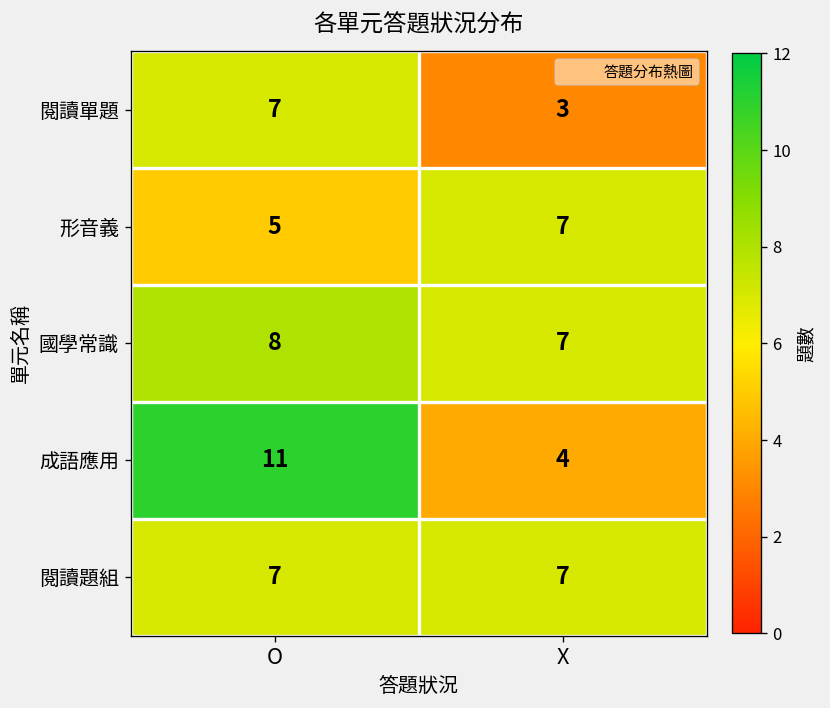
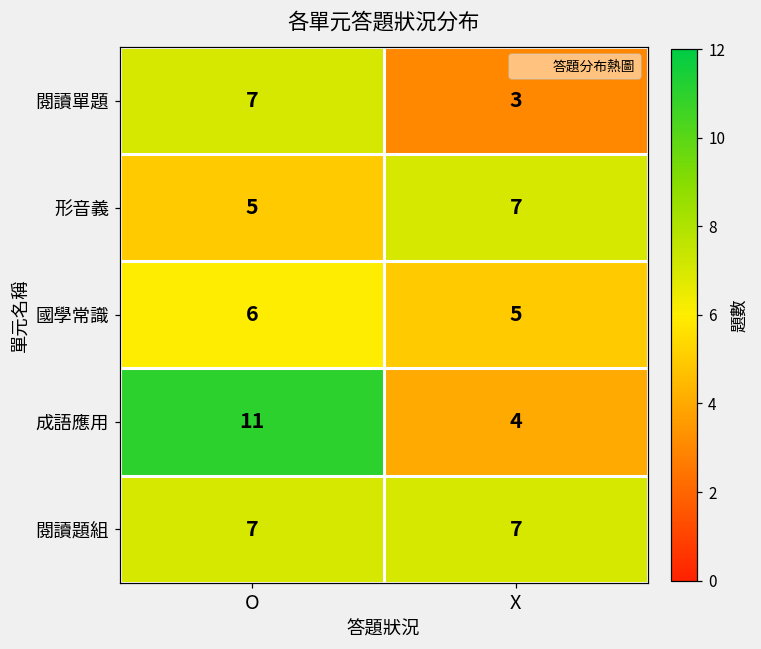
國學常識, O: 8 -> 6
國學常識, X: 7 -> 5
